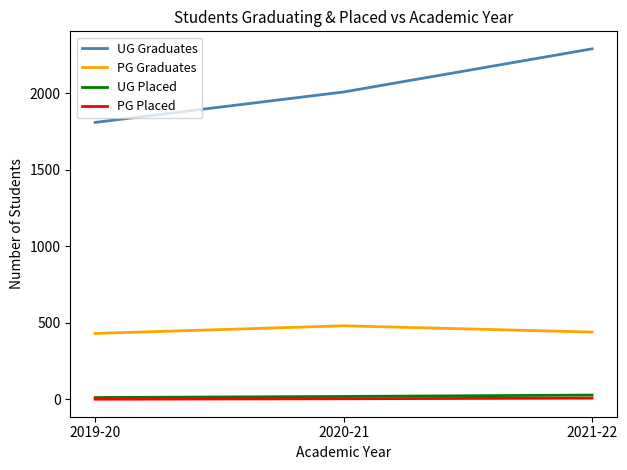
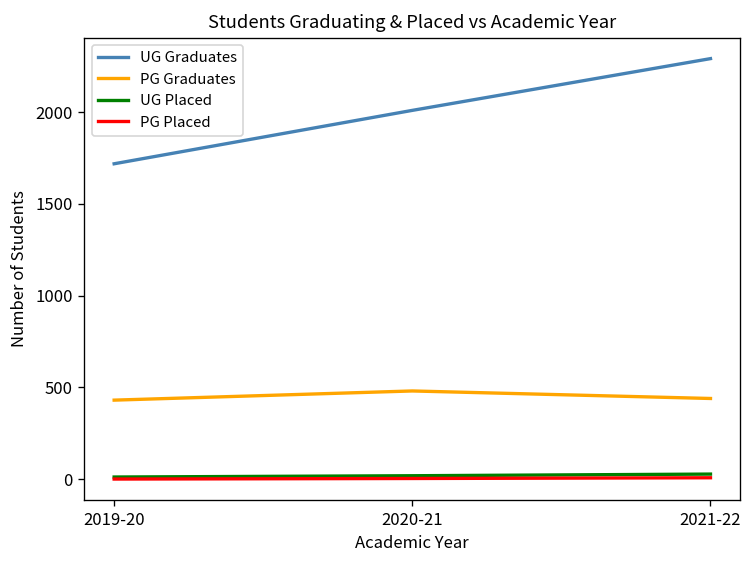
UG Graduates, 2019-20: 1810 -> 1720
